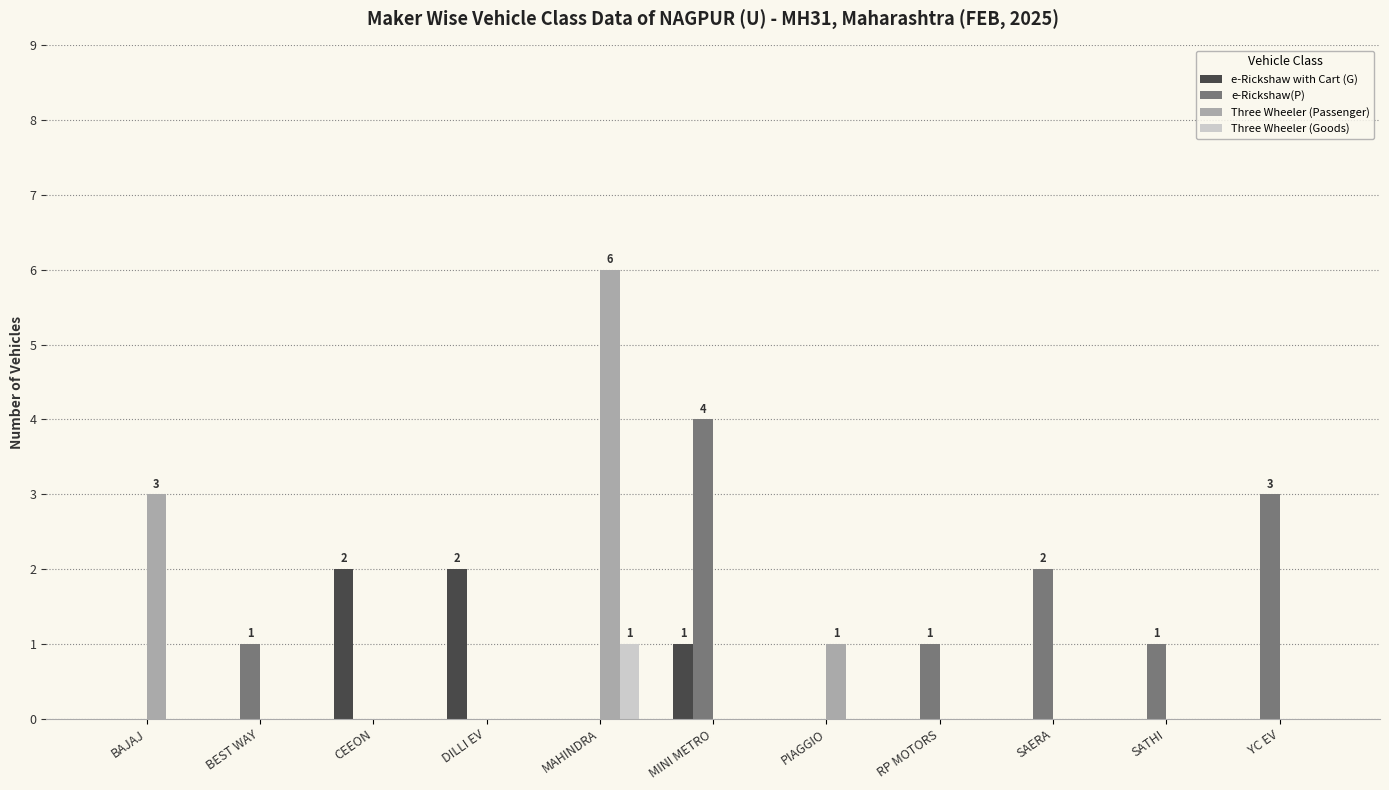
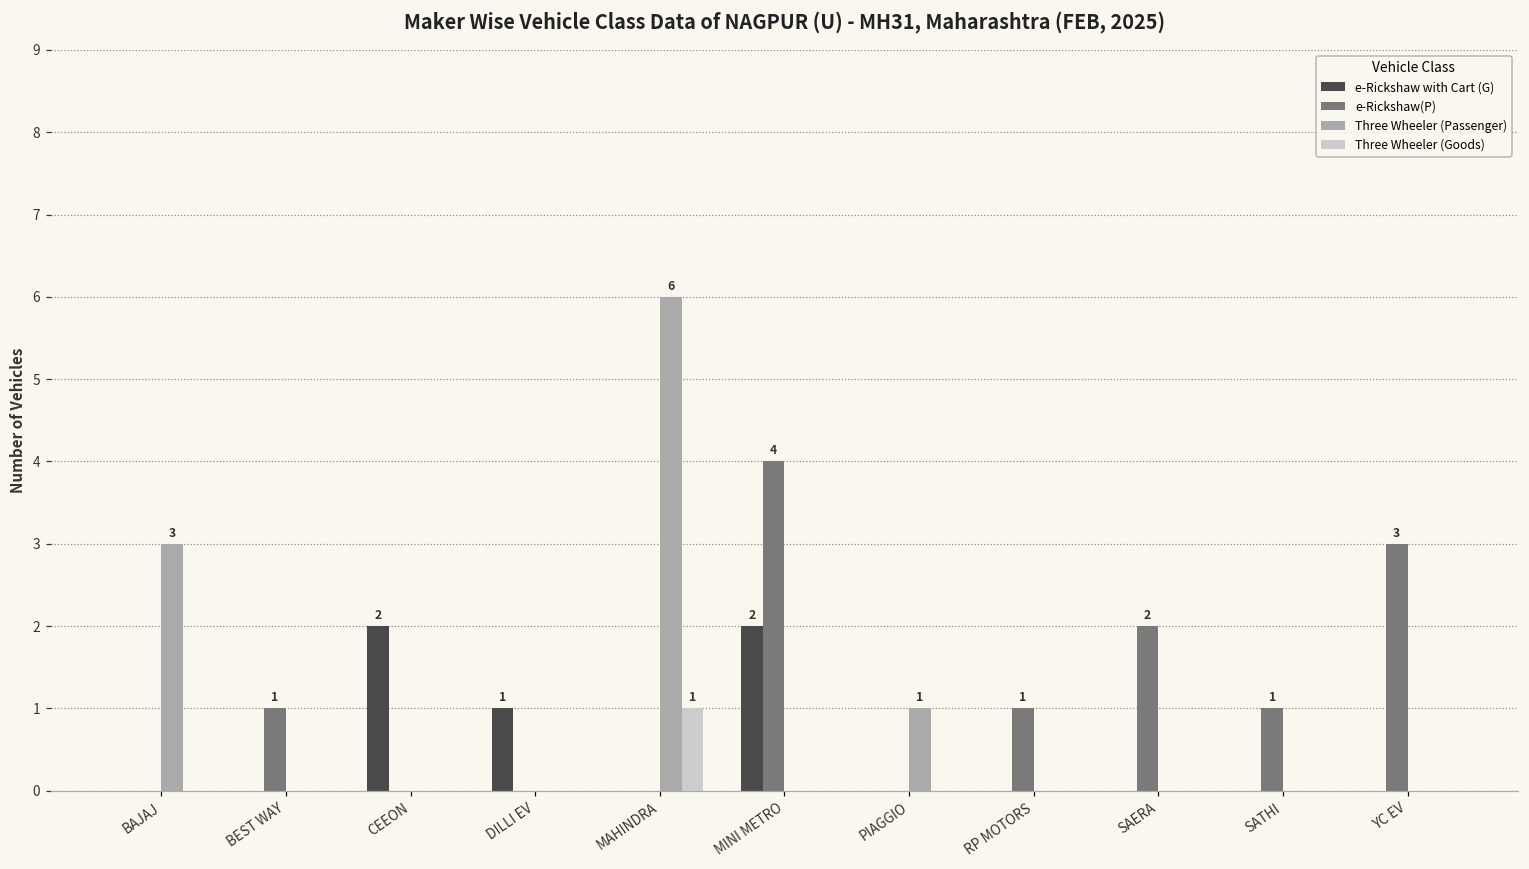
e-Rickshaw with Cart (G), DILLI EV: 2 -> 1
e-Rickshaw with Cart (G), MINI METRO: 1 -> 2
